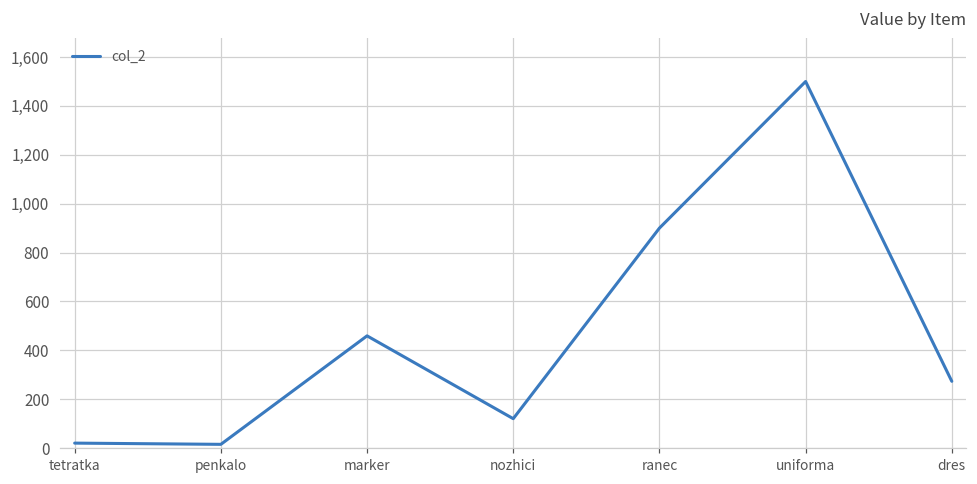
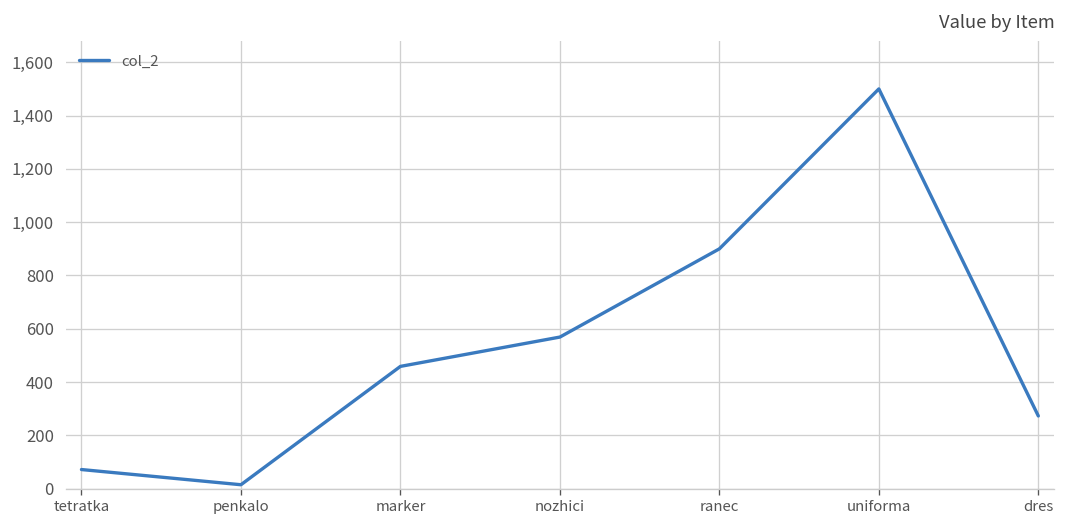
tetratka: 20 -> 70
nozhici: 120 -> 570
